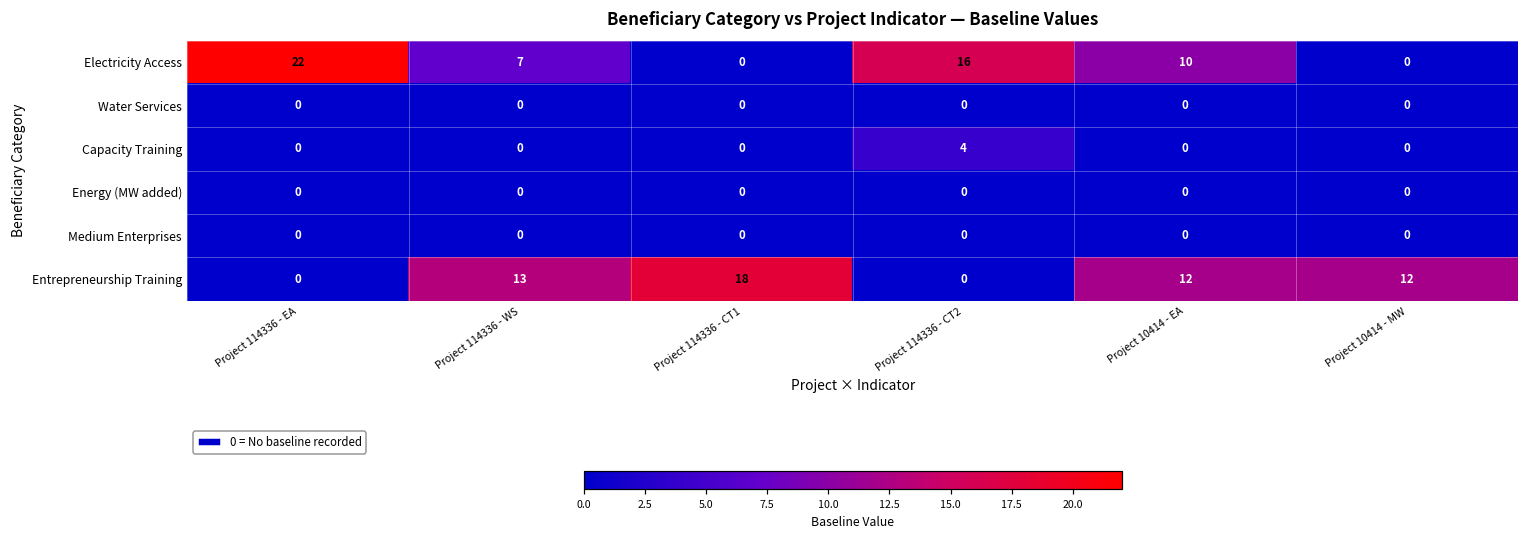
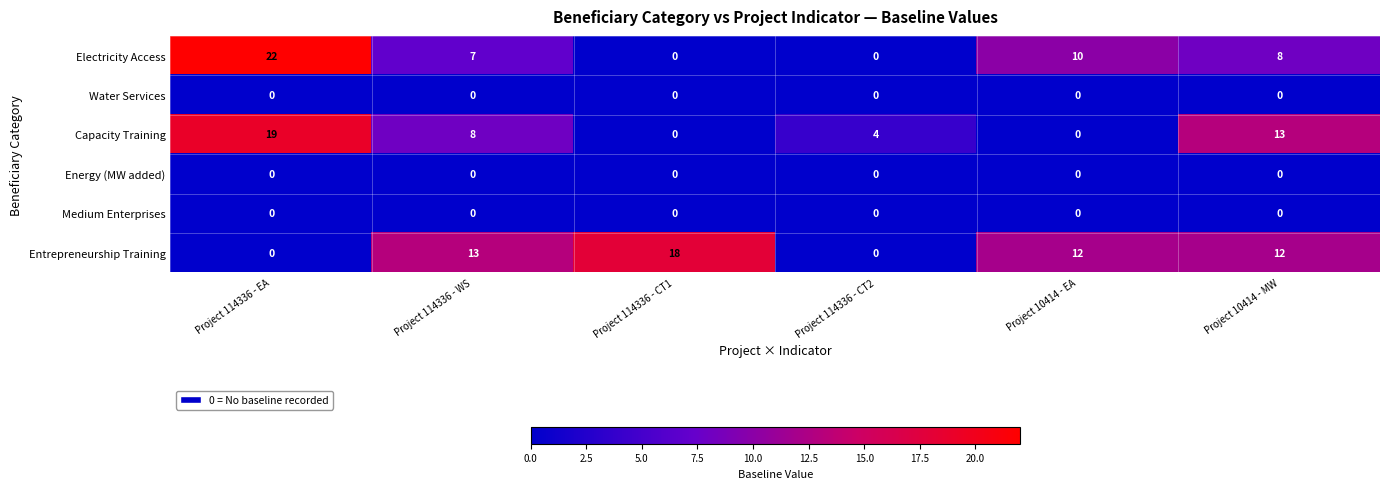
Electricity Access, Project 114336 - CT2: 16 -> 0
Electricity Access, Project 10414 - MW: 0 -> 8
Capacity Training, Project 114336 - EA: 0 -> 19
Capacity Training, Project 114336 - WS: 0 -> 8
Capacity Training, Project 10414 - MW: 0 -> 13
